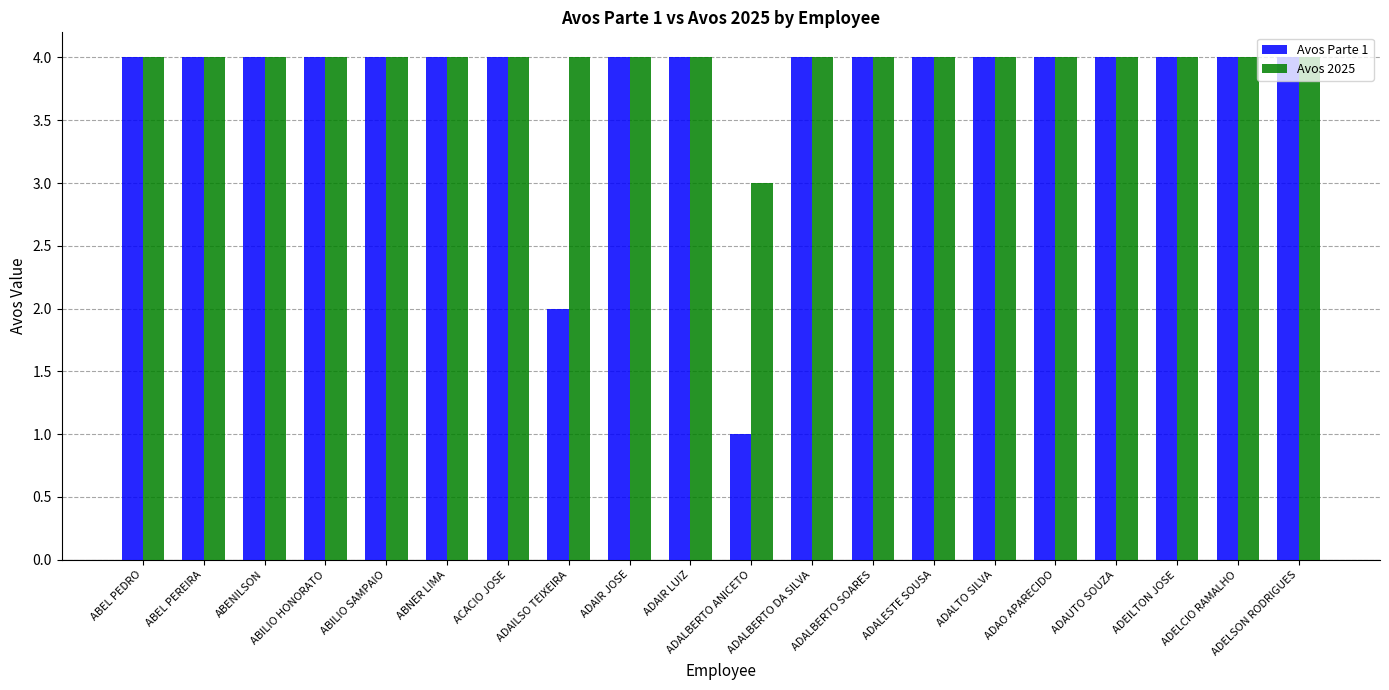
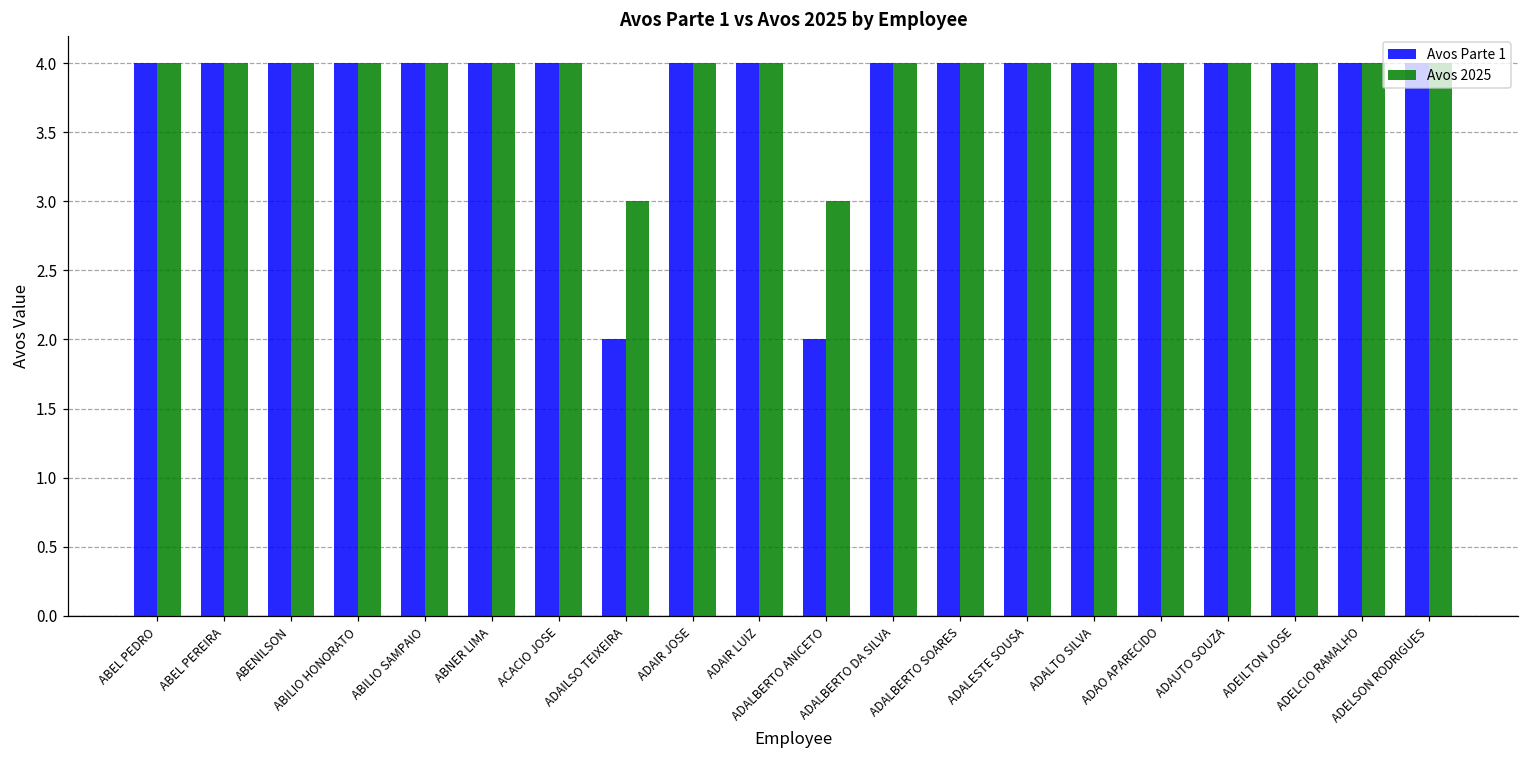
Avos 2025, ADAILSO TEIXEIRA: 4 -> 3
Avos Parte 1, ADALBERTO ANICETO: 1 -> 2
